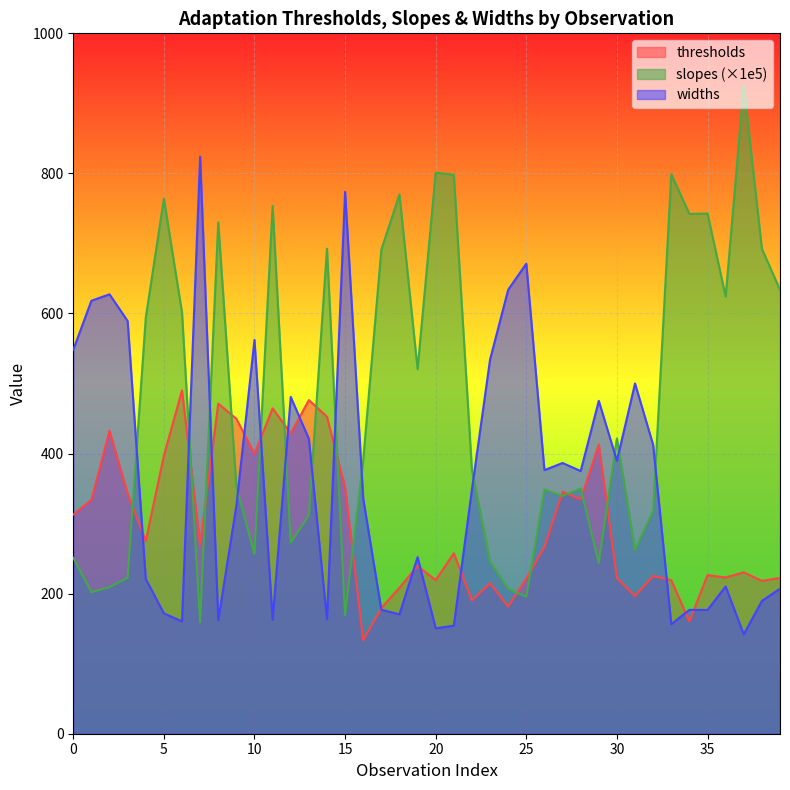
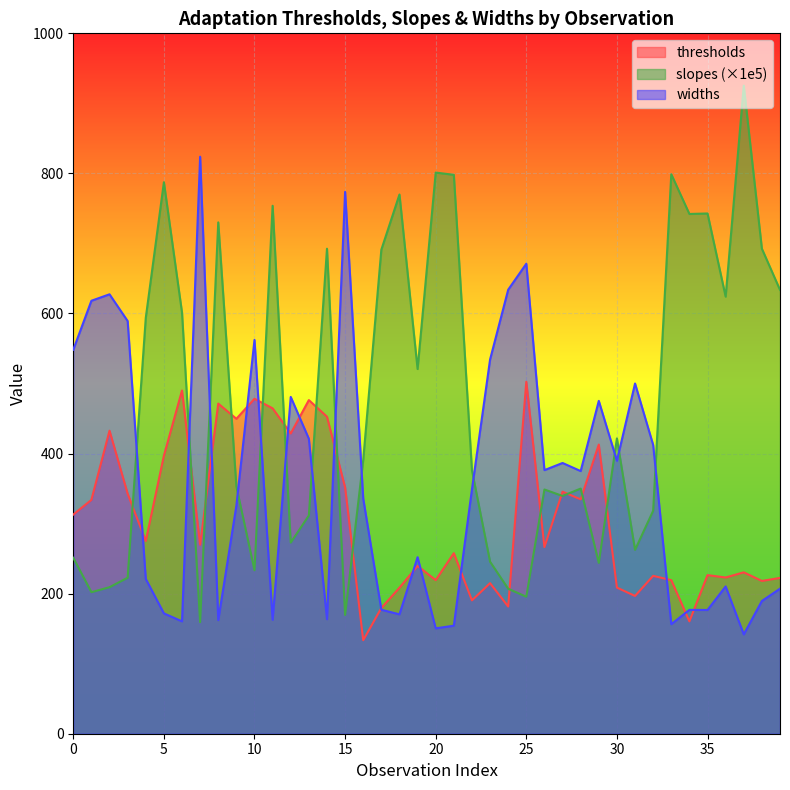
slopes (×1e5), 5: 760 -> 790
thresholds, 10: 400 -> 480
slopes (×1e5), 10: 260 -> 230
thresholds, 25: 220 -> 500
thresholds, 30: 220 -> 210
